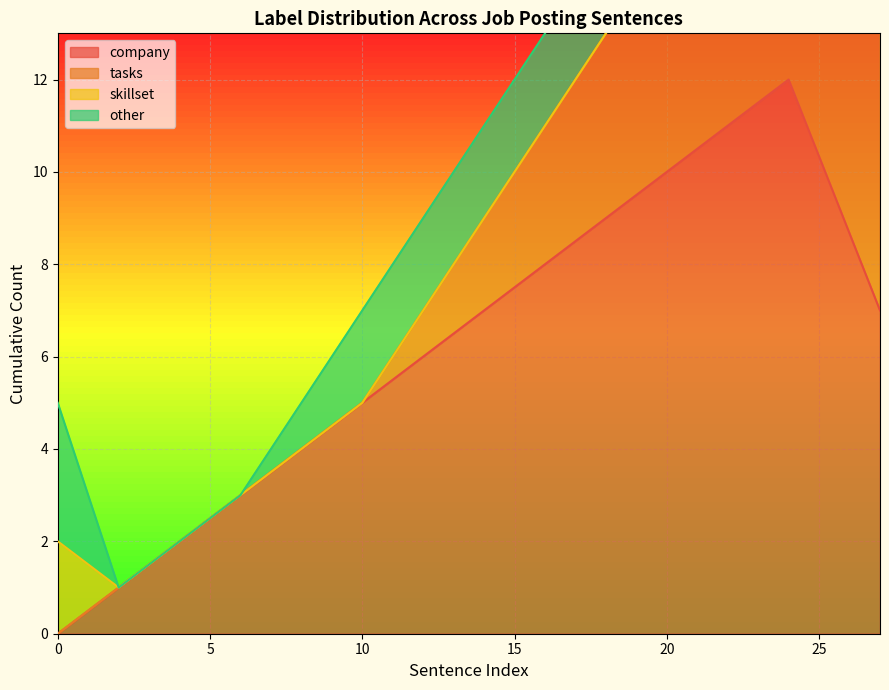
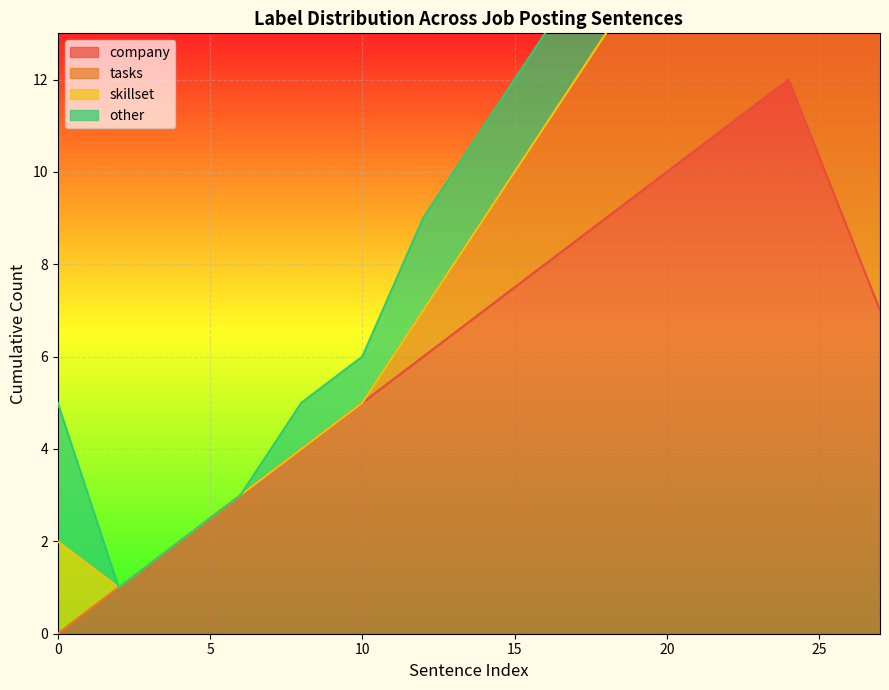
other, 10: 2 -> 1
